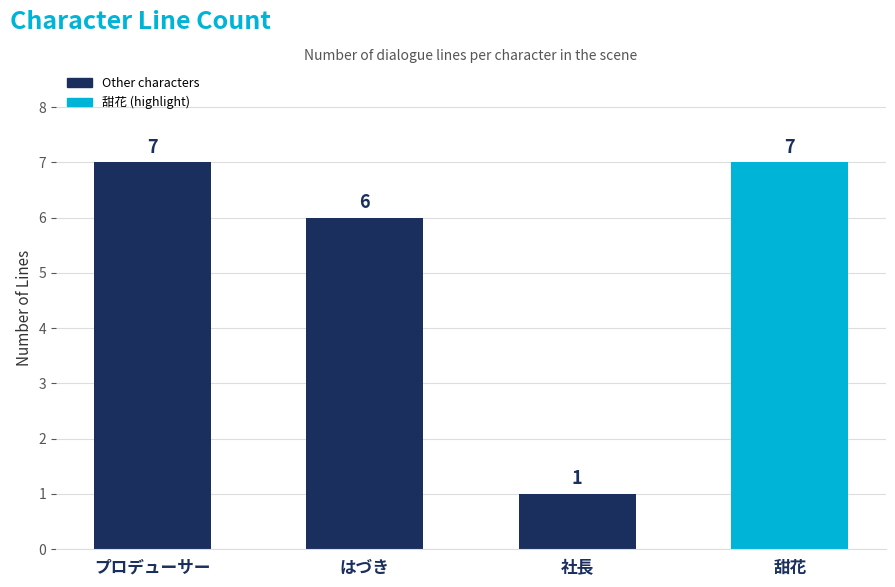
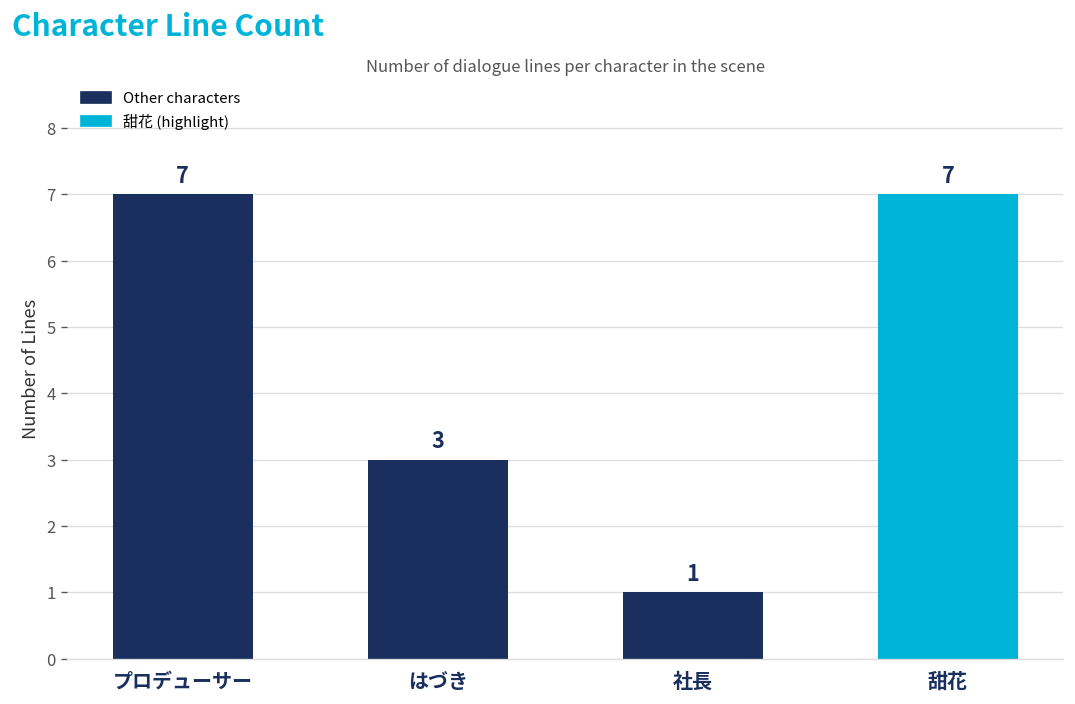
はづき: 6 -> 3
